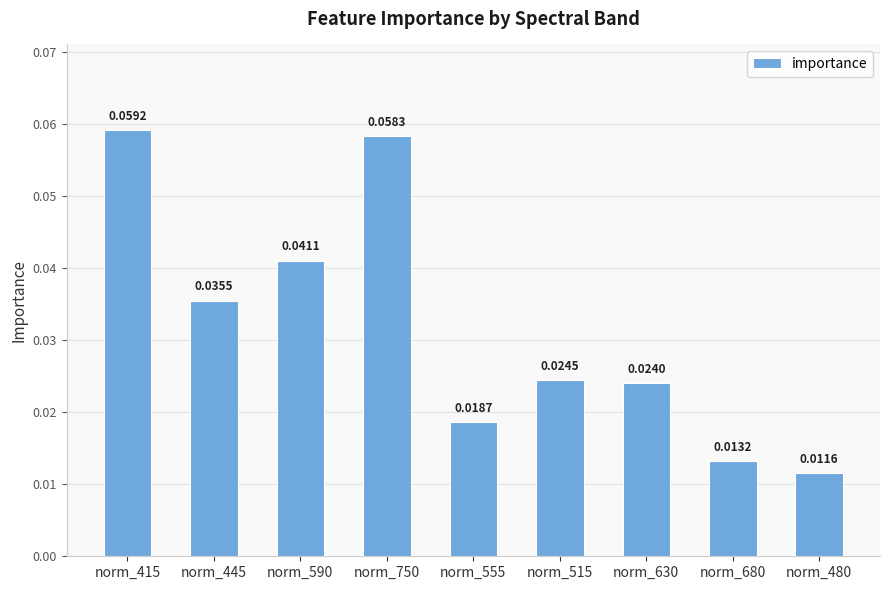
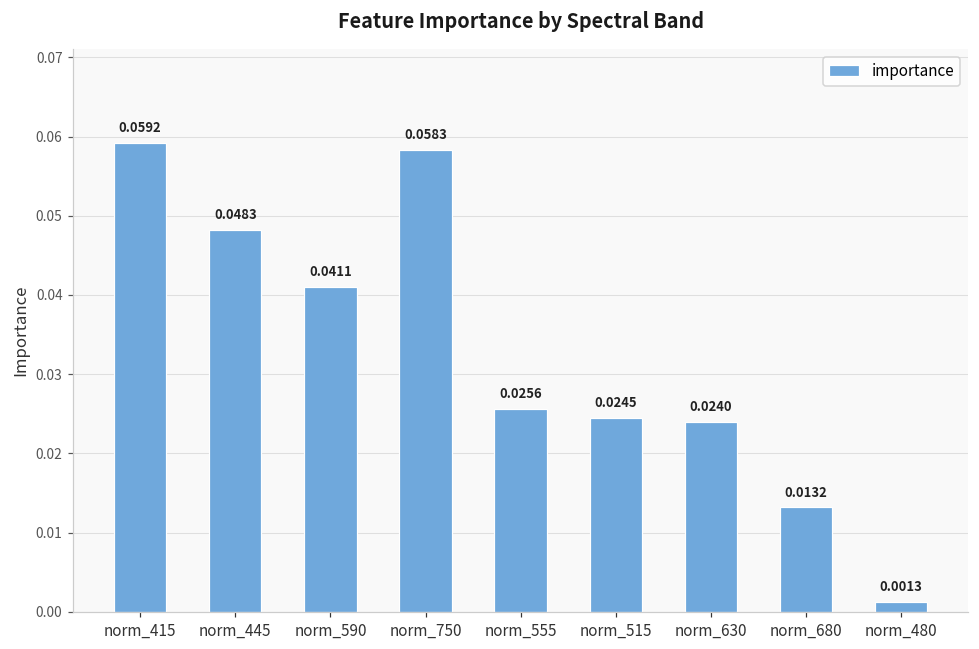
norm_445: 0.0355 -> 0.0483
norm_555: 0.0187 -> 0.0256
norm_480: 0.0116 -> 0.0013
